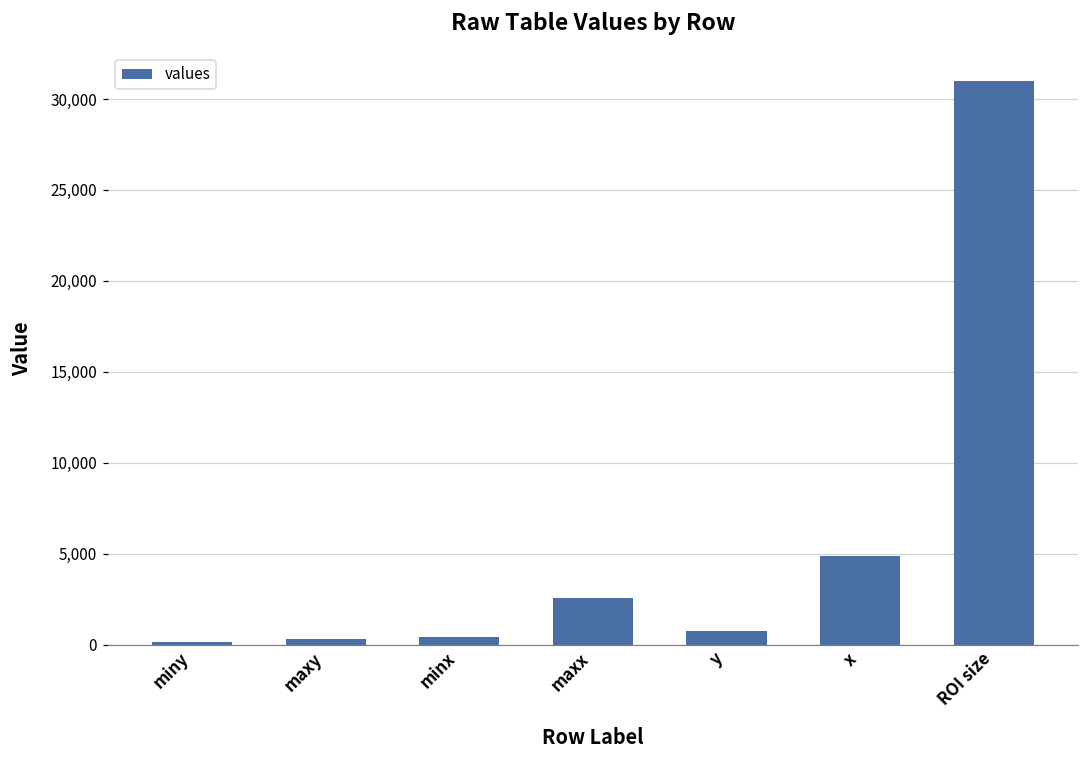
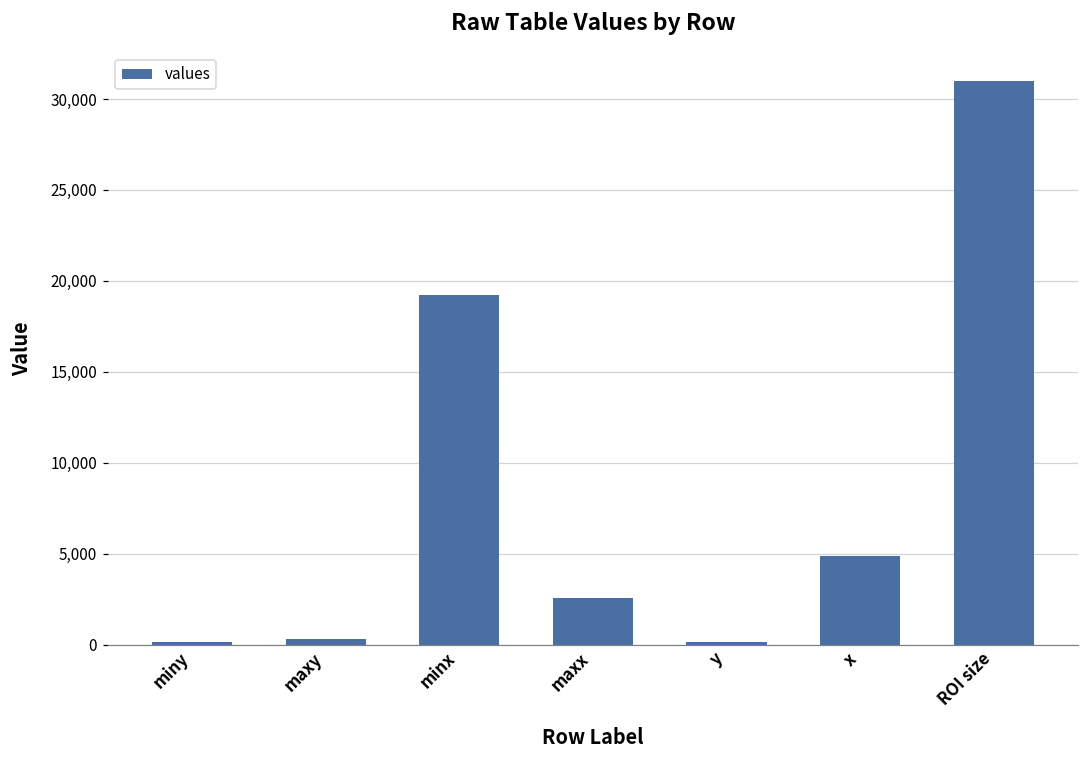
minx: 400 -> 19,200
y: 700 -> 200
